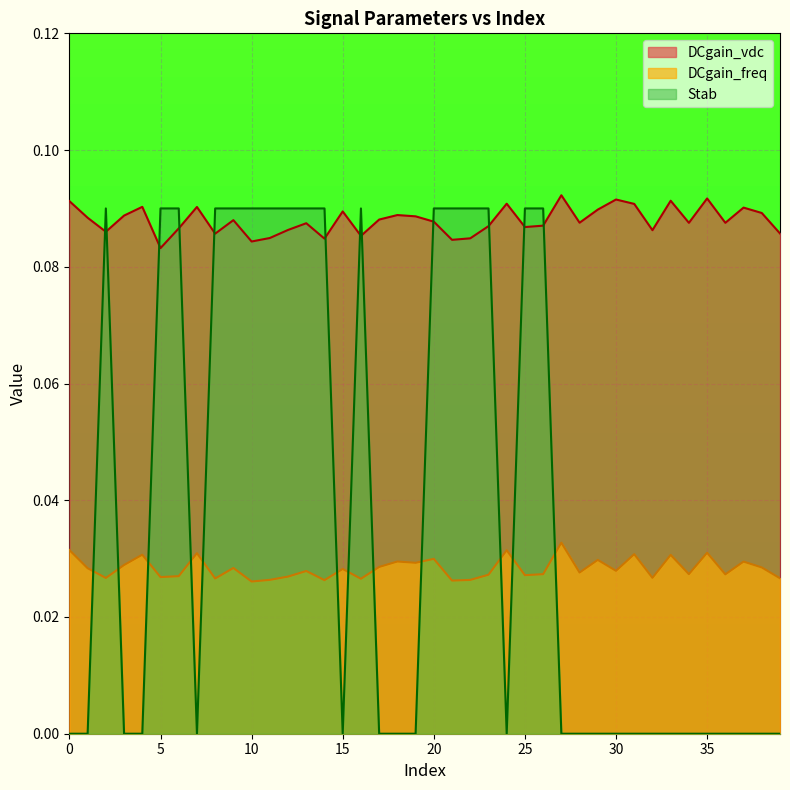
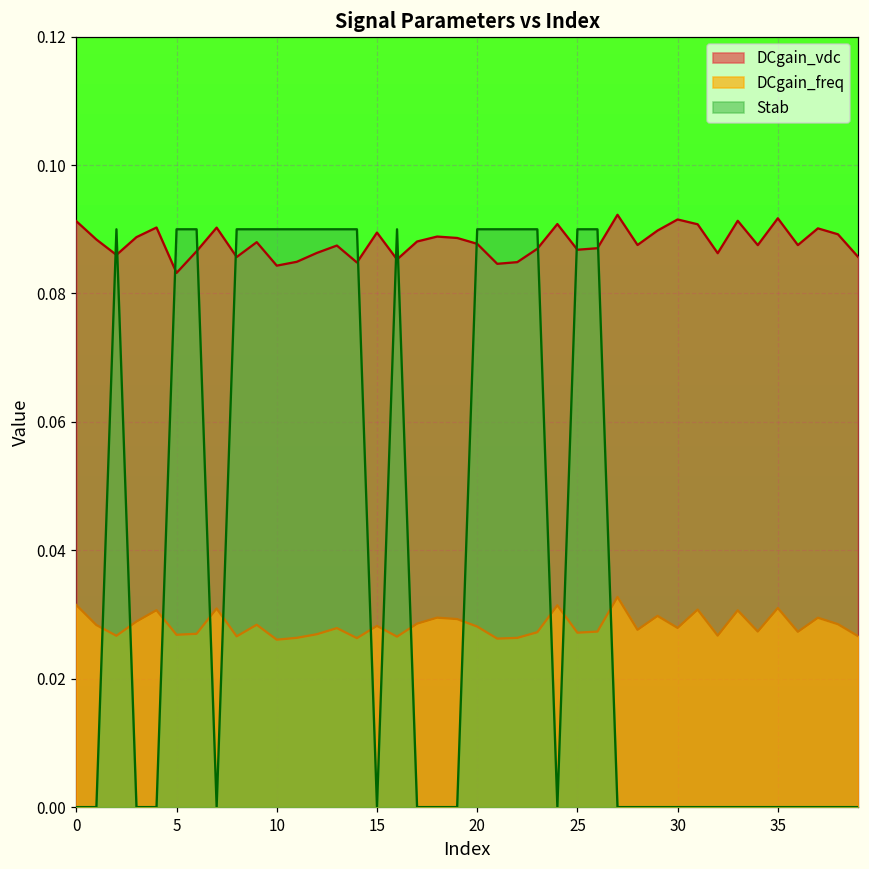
DCgain_freq, 20: 0.030 -> 0.028
